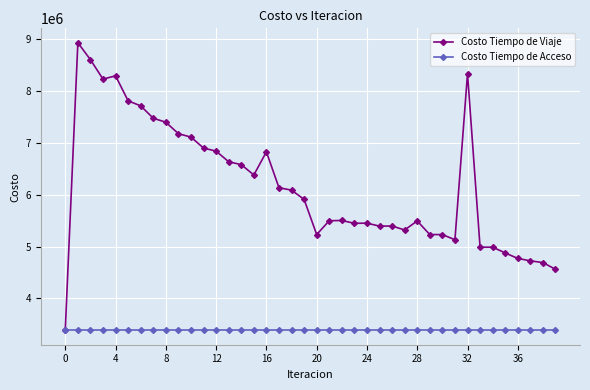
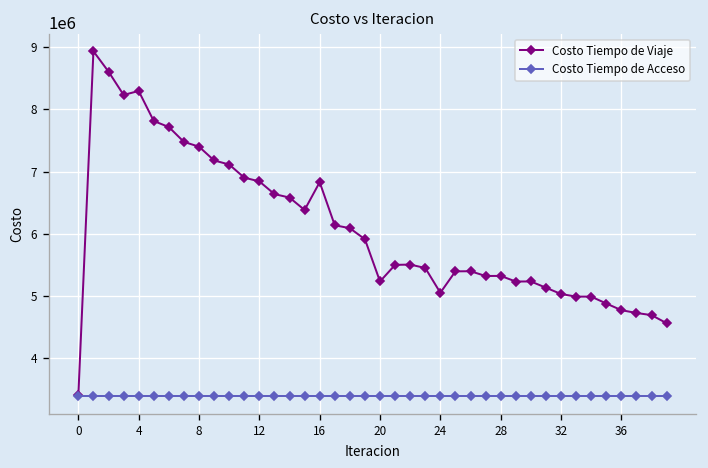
Costo Tiempo de Viaje, 24: 5500000 -> 5100000
Costo Tiempo de Viaje, 28: 5500000 -> 5300000
Costo Tiempo de Viaje, 32: 8300000 -> 5000000
